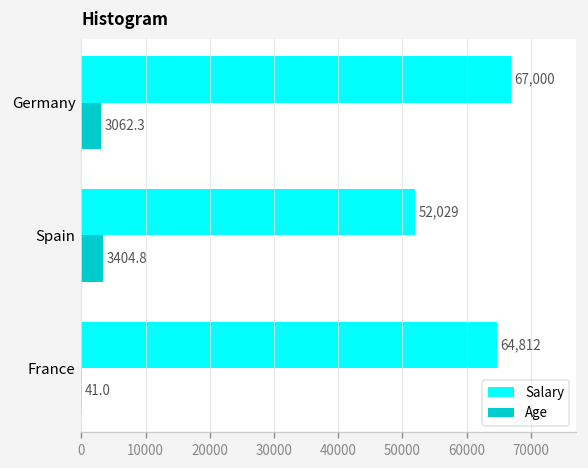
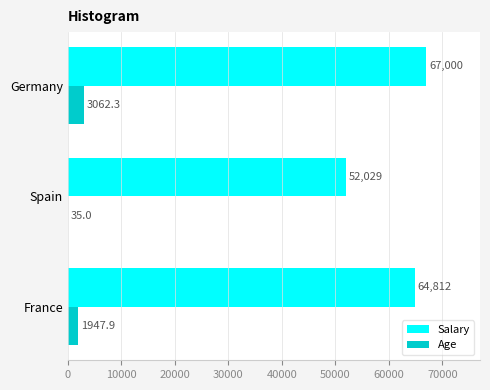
Age, Spain: 3404.8 -> 35.0
Age, France: 41.0 -> 1947.9
